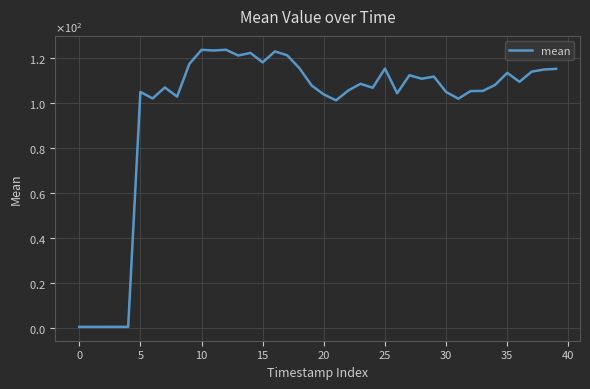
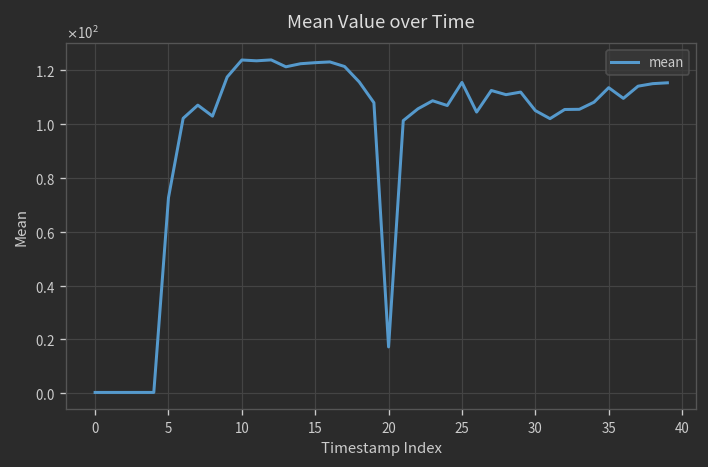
5: 105 -> 73
15: 118 -> 123
20: 104 -> 17
